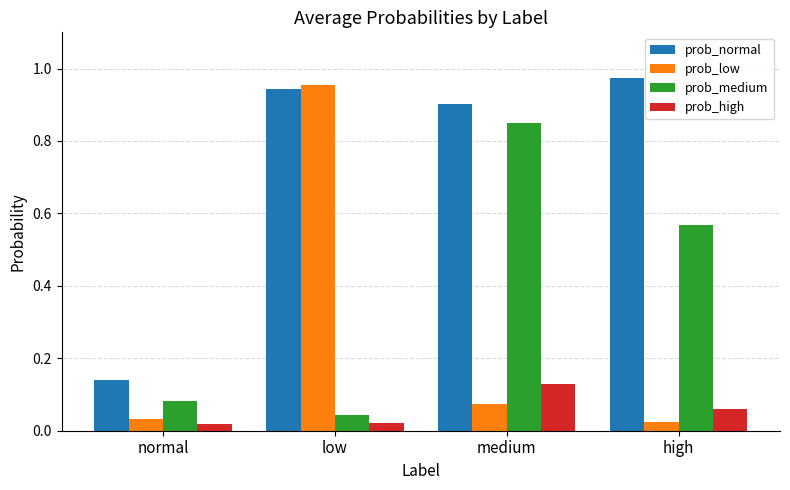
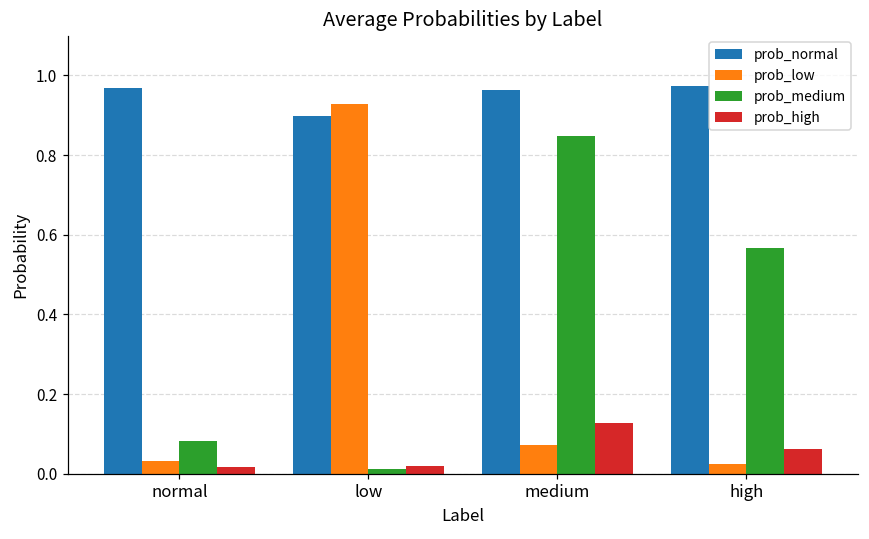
prob_normal, normal: 0.14 -> 0.97
prob_normal, low: 0.94 -> 0.90
prob_low, low: 0.95 -> 0.93
prob_medium, low: 0.04 -> 0.01
prob_normal, medium: 0.90 -> 0.96
